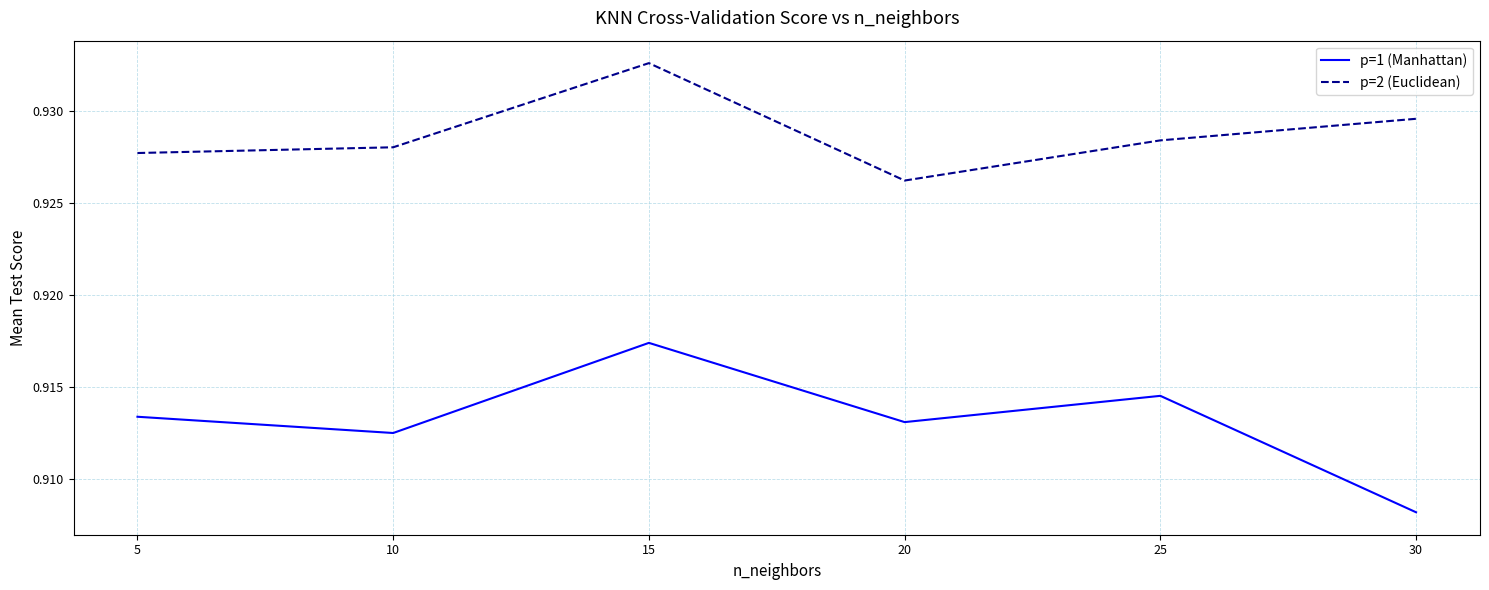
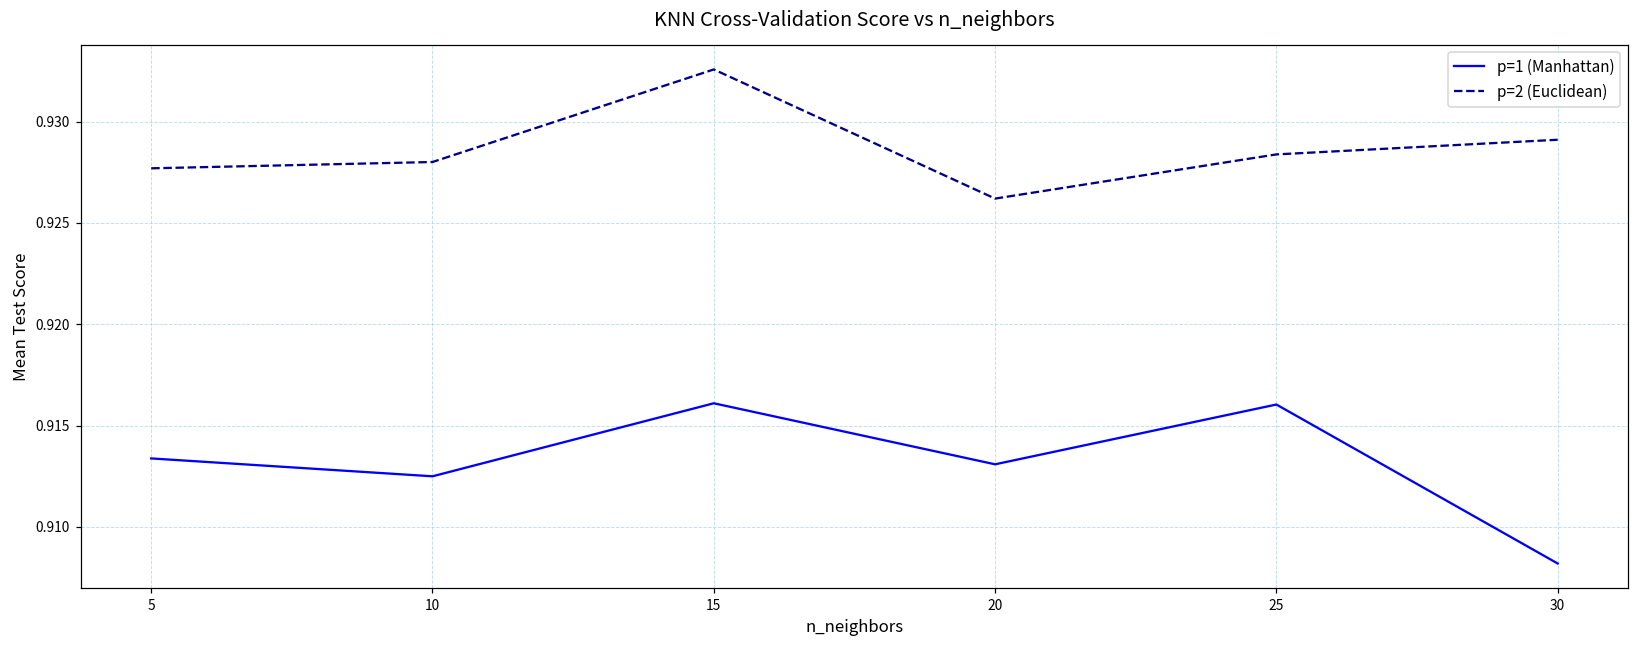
p=1 (Manhattan), 15: 0.9174 -> 0.9161
p=1 (Manhattan), 25: 0.9145 -> 0.9160
p=2 (Euclidean), 30: 0.9296 -> 0.9291
